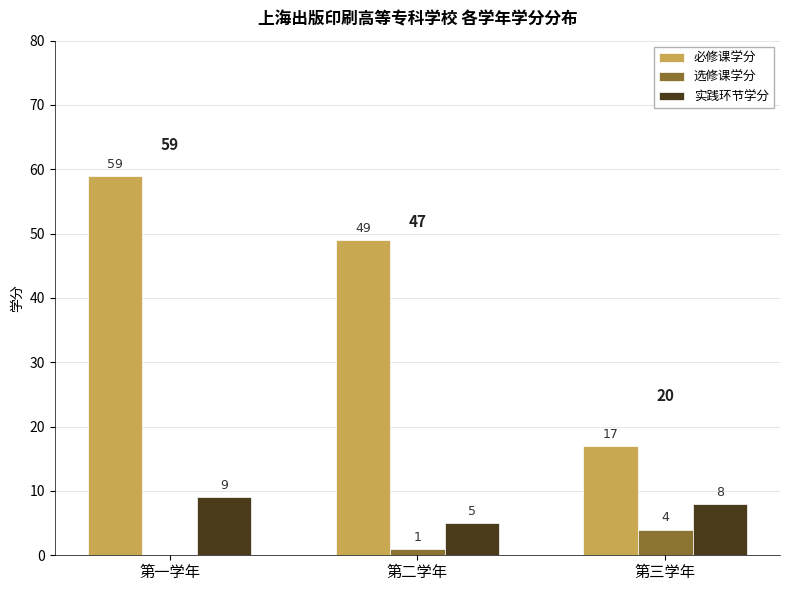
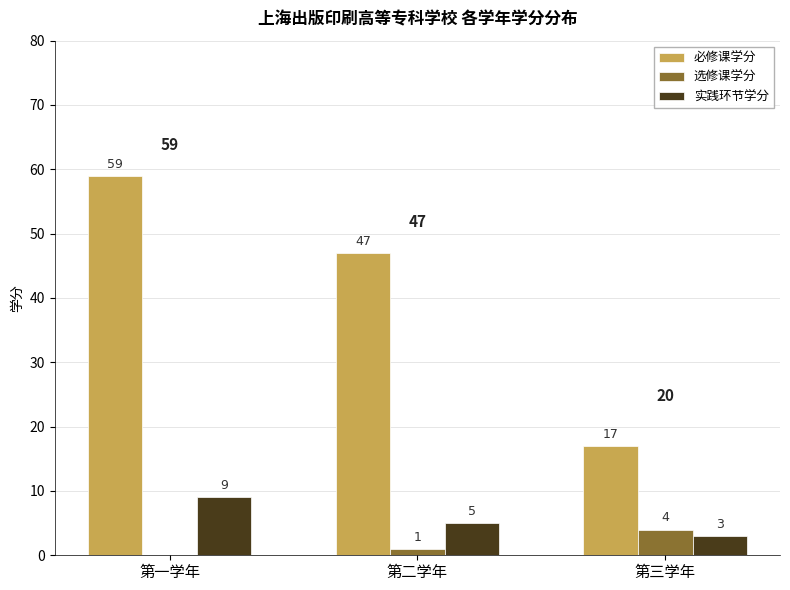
必修课学分, 第二学年: 49 -> 47
实践环节学分, 第三学年: 8 -> 3
